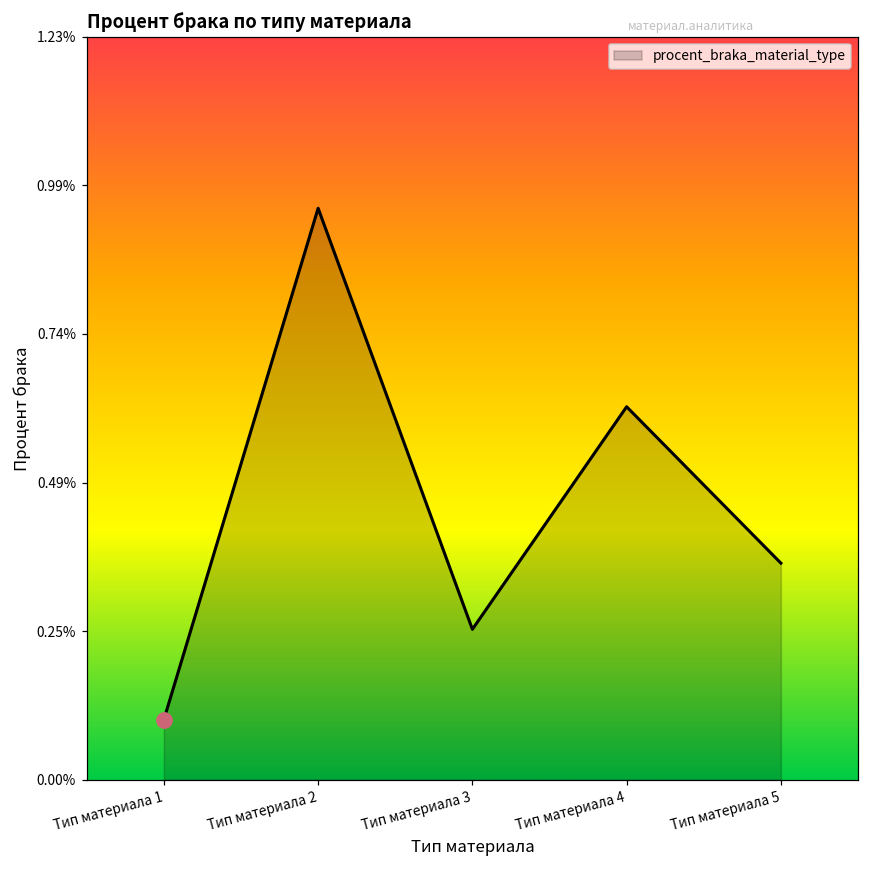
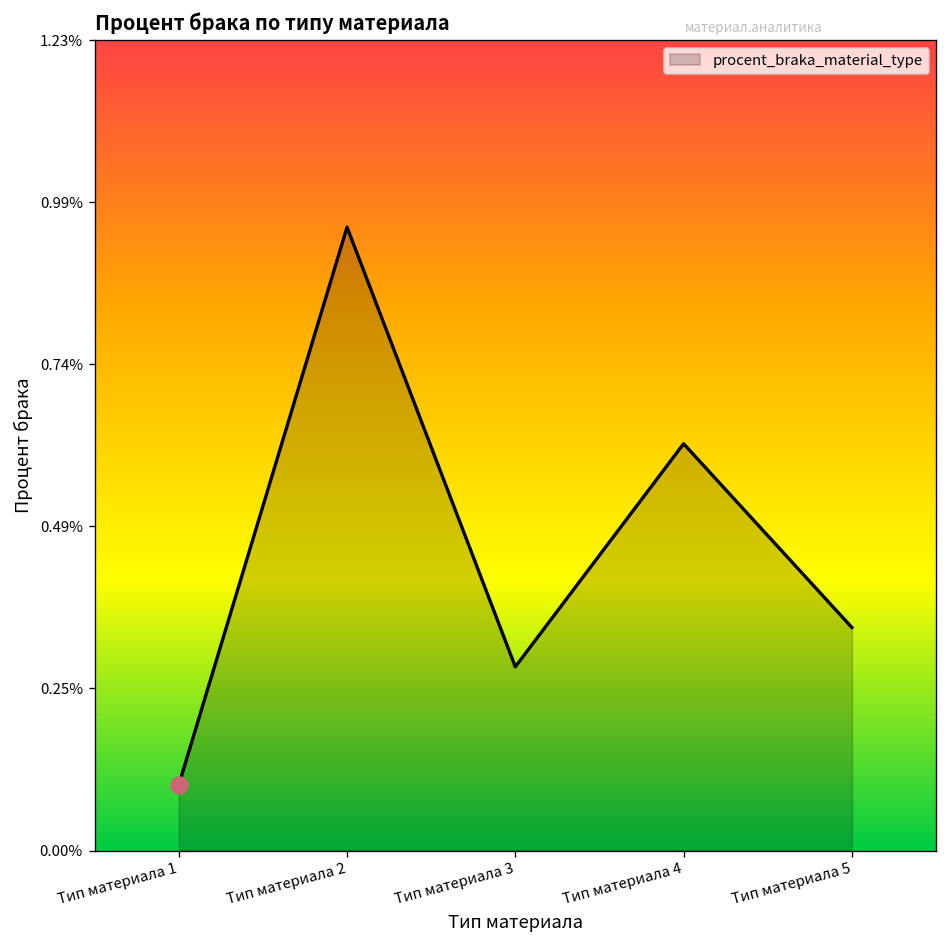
procent_braka_material_type, Тип материала 3: 0.25% -> 0.28%
procent_braka_material_type, Тип материала 5: 0.36% -> 0.34%
